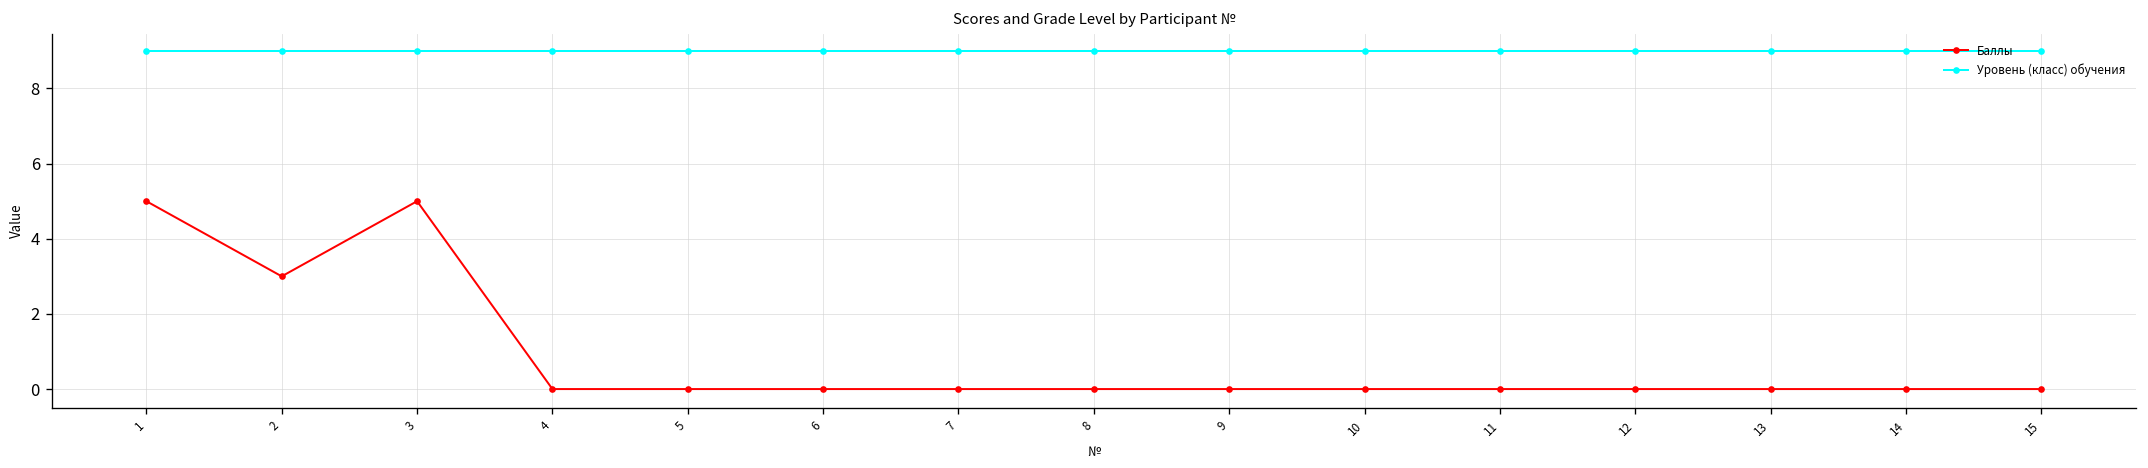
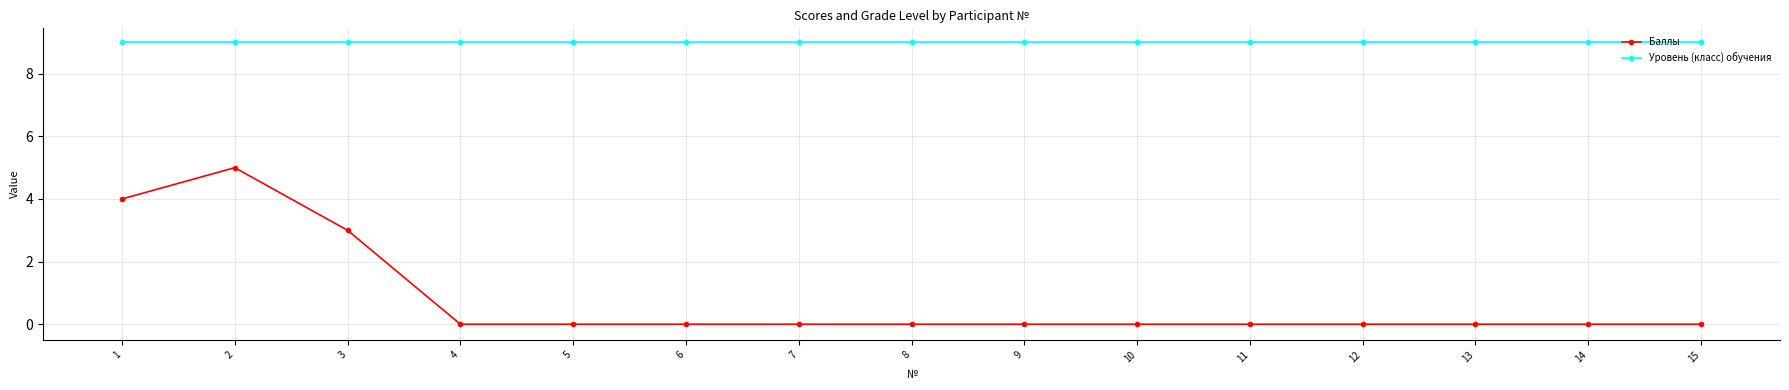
Баллы, 1: 5 -> 4
Баллы, 2: 3 -> 5
Баллы, 3: 5 -> 3
